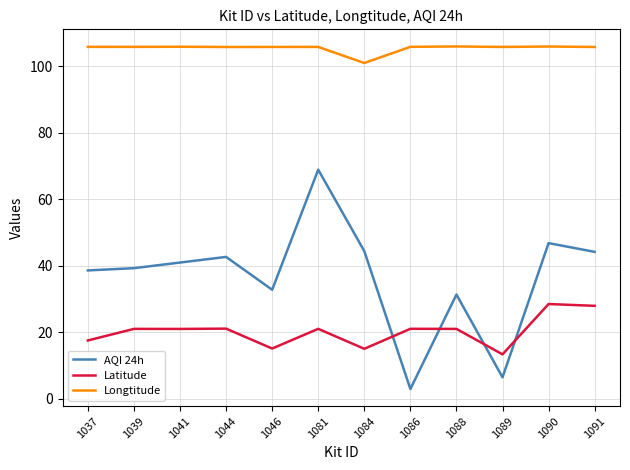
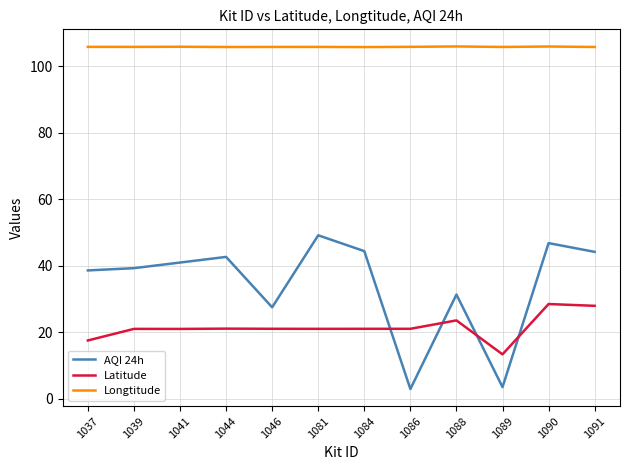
AQI 24h, 1046: 33 -> 27
Latitude, 1046: 15 -> 21
AQI 24h, 1081: 69 -> 49
Latitude, 1084: 15 -> 21
Longtitude, 1084: 101 -> 106
Latitude, 1088: 21 -> 24
AQI 24h, 1089: 6 -> 4
